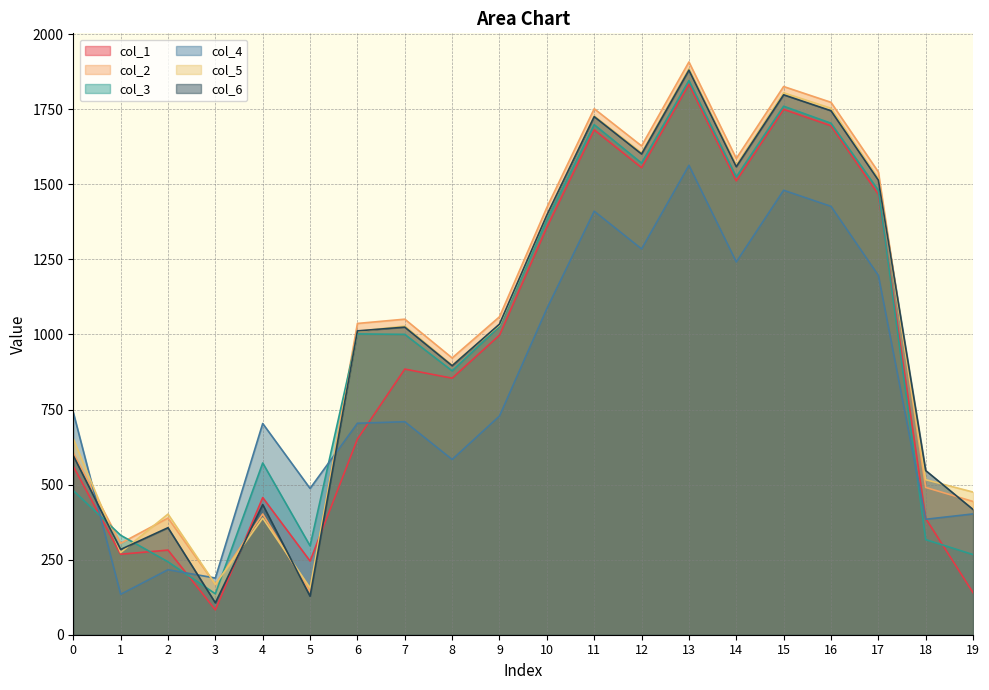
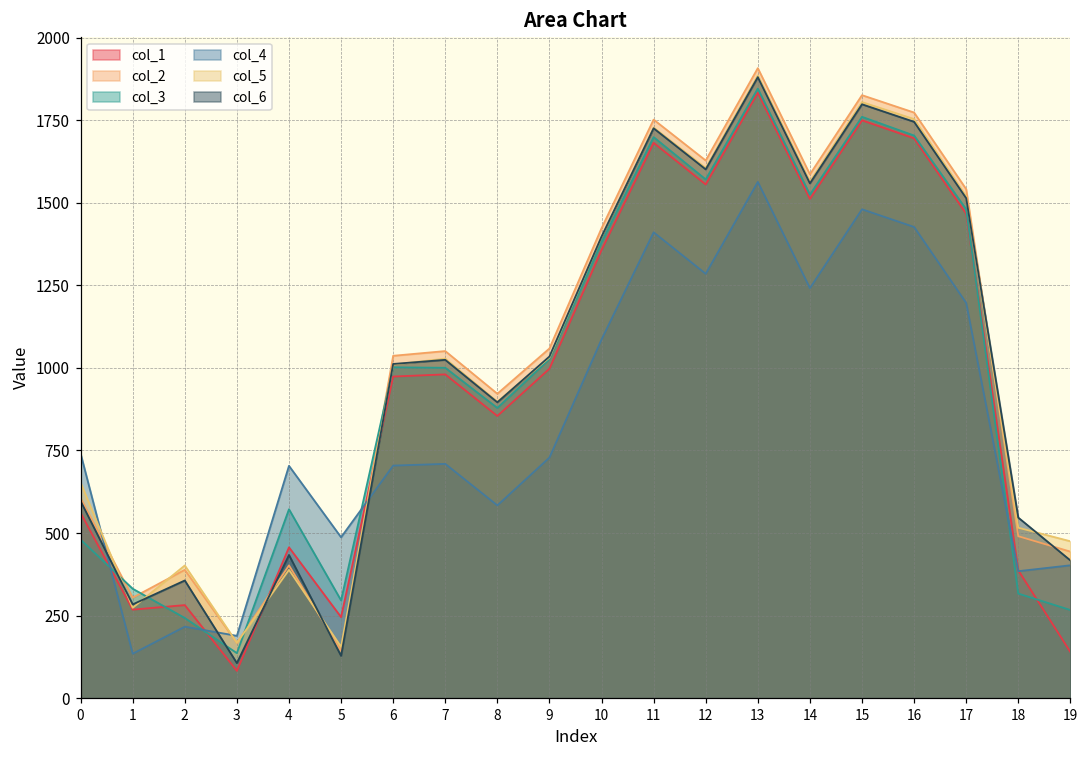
col_1, 6: 650 -> 970
col_1, 7: 880 -> 980
